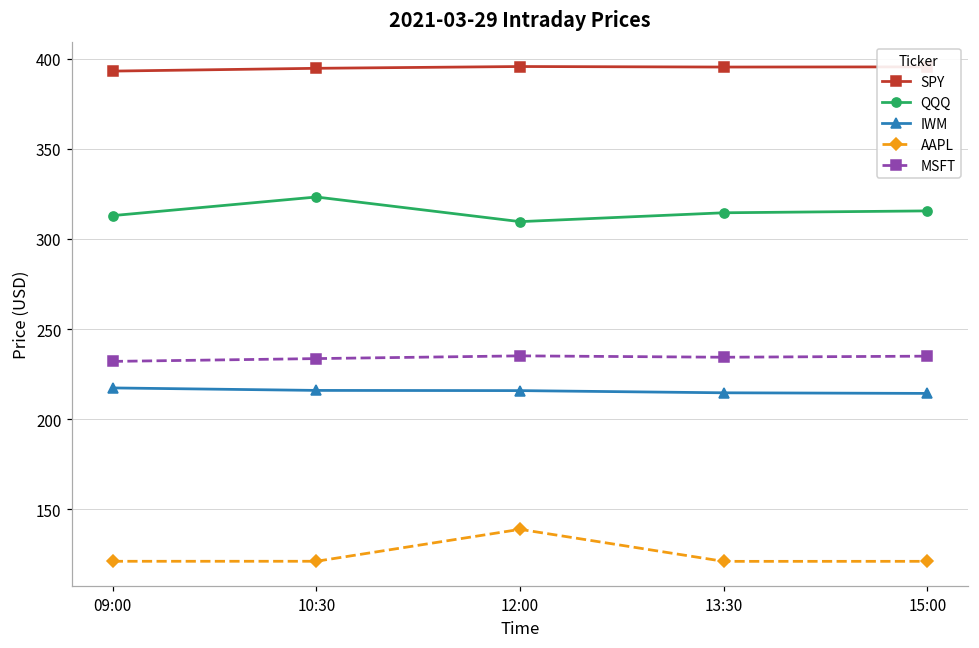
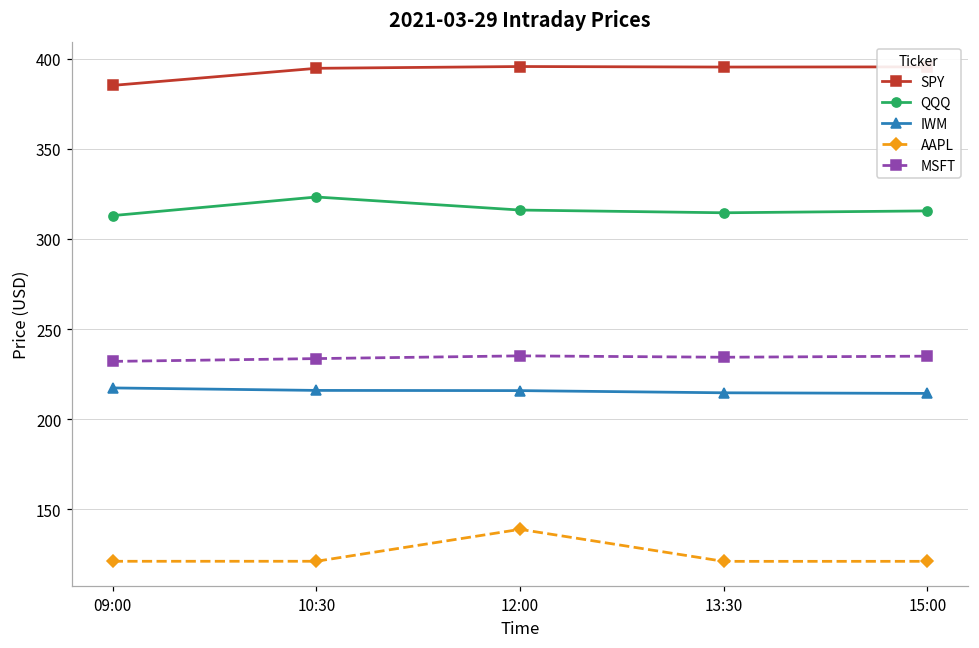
SPY, 09:00: 393 -> 385
QQQ, 12:00: 310 -> 316
